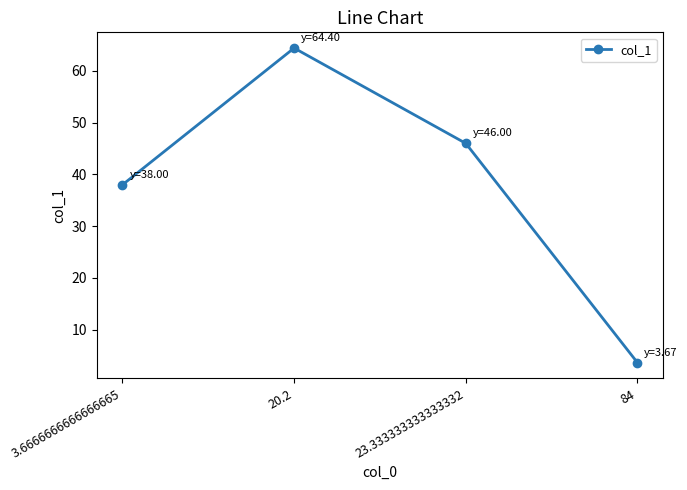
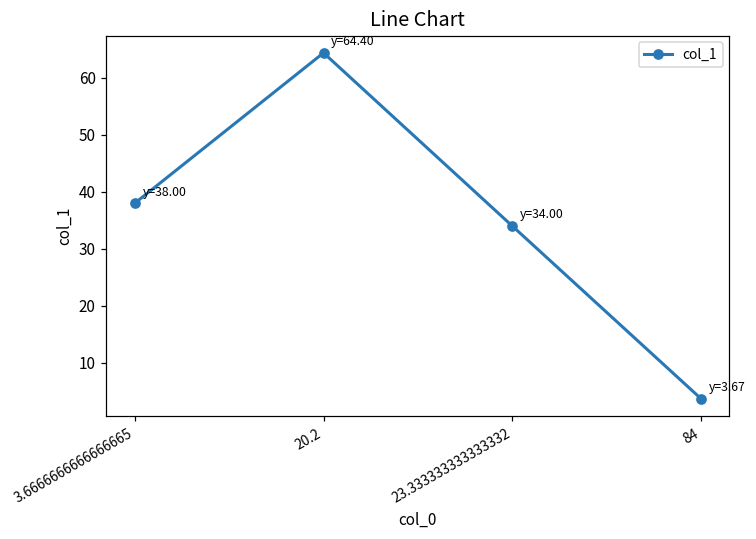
23.333333333333332: 46.00 -> 34.00
